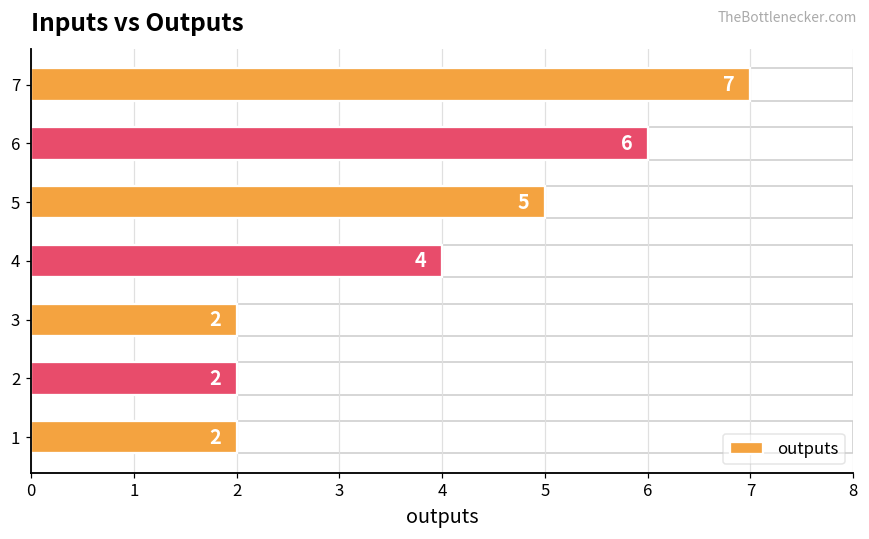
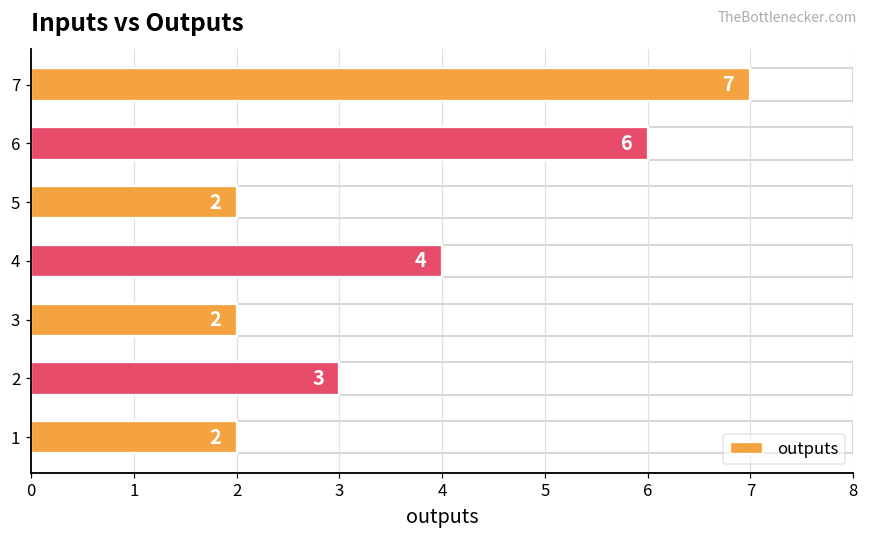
5: 5 -> 2
2: 2 -> 3
